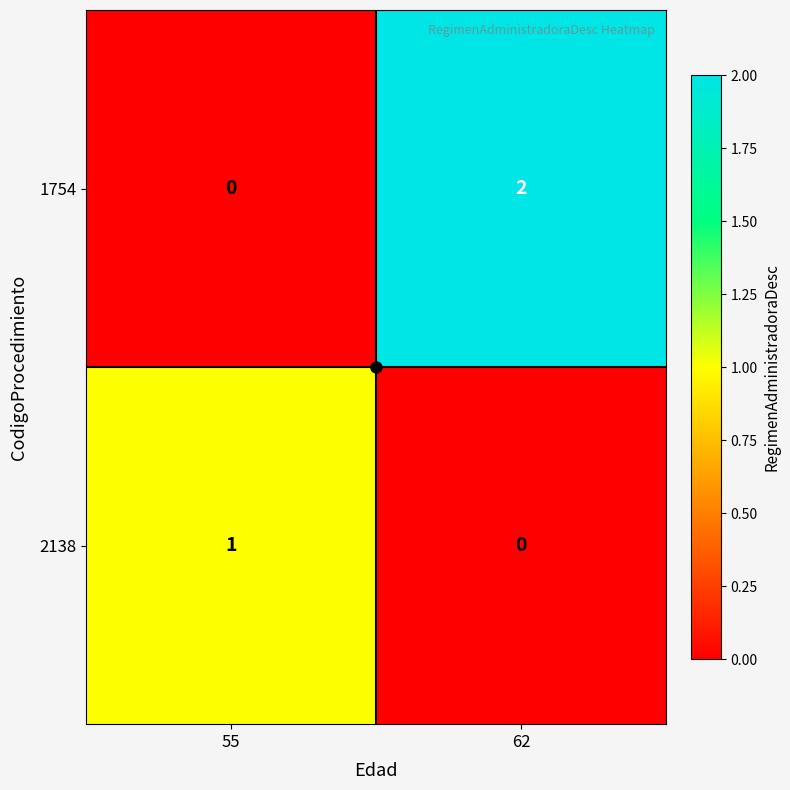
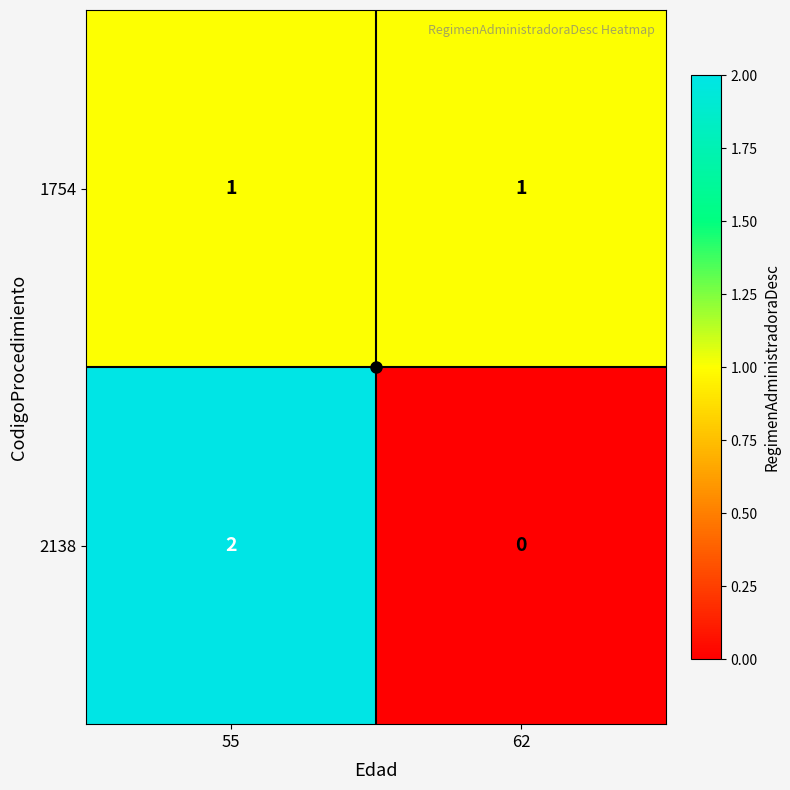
1754, 55: 0 -> 1
1754, 62: 2 -> 1
2138, 55: 1 -> 2
